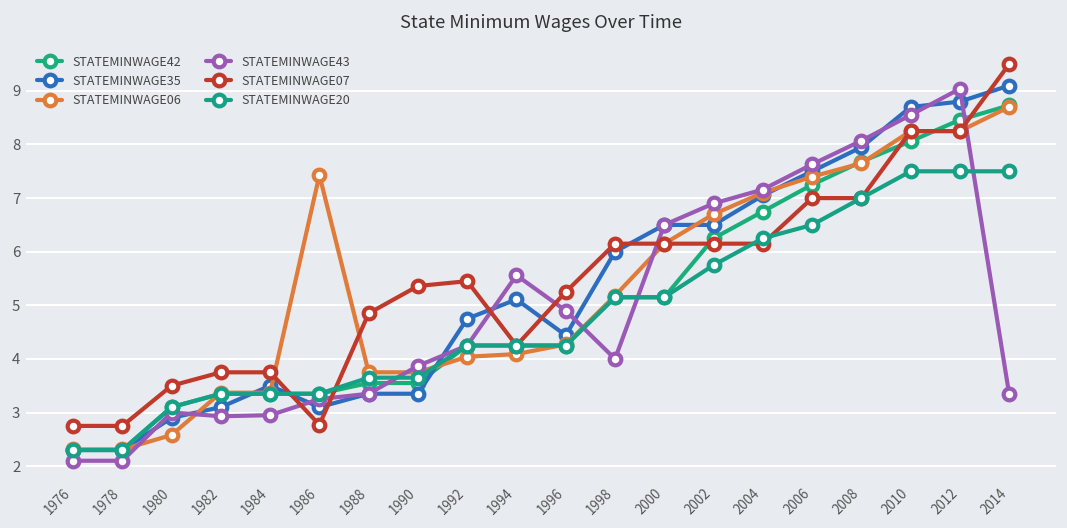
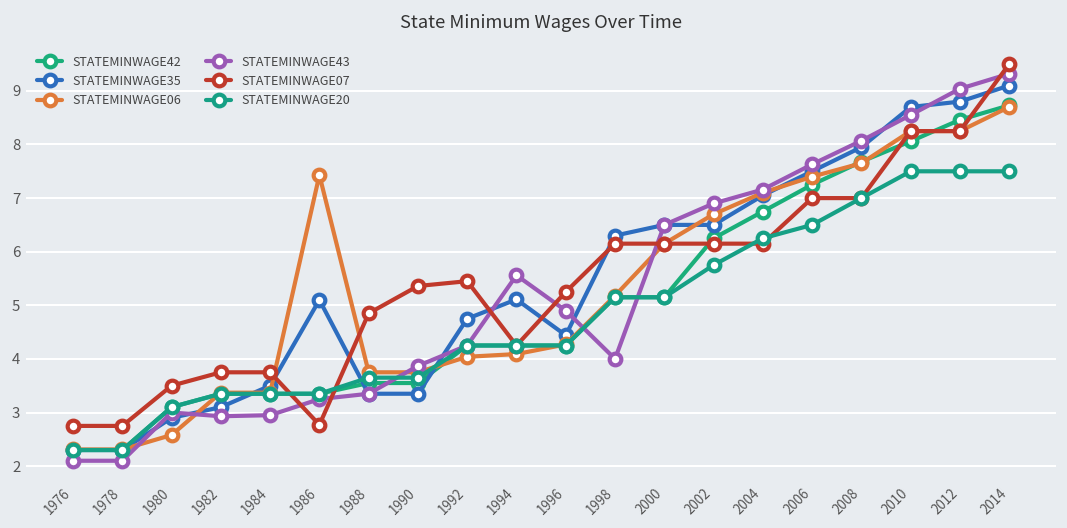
STATEMINWAGE35, 1986: 3.1 -> 5.1
STATEMINWAGE35, 1998: 6.0 -> 6.3
STATEMINWAGE43, 2014: 3.3 -> 9.3
